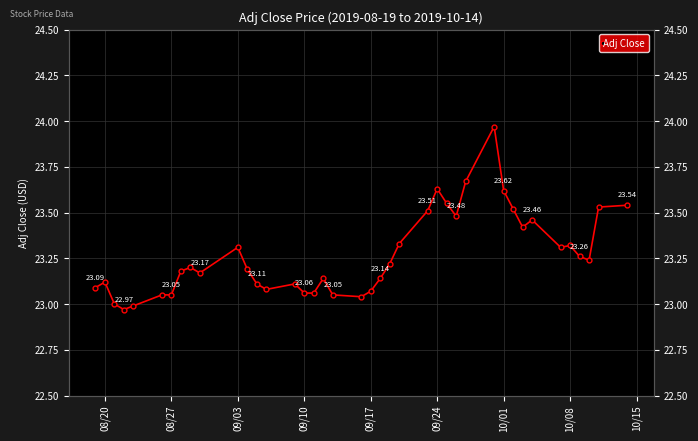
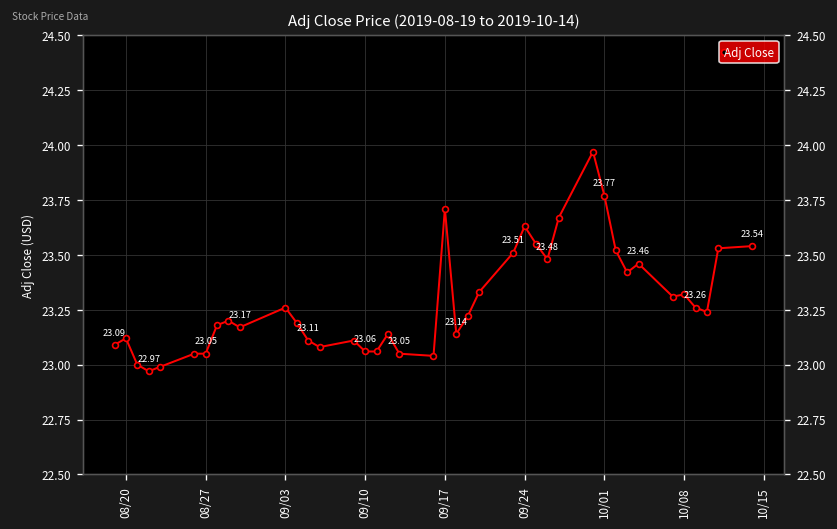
09/03: 23.31 -> 23.26
09/17: 23.07 -> 23.71
10/01: 23.62 -> 23.77
